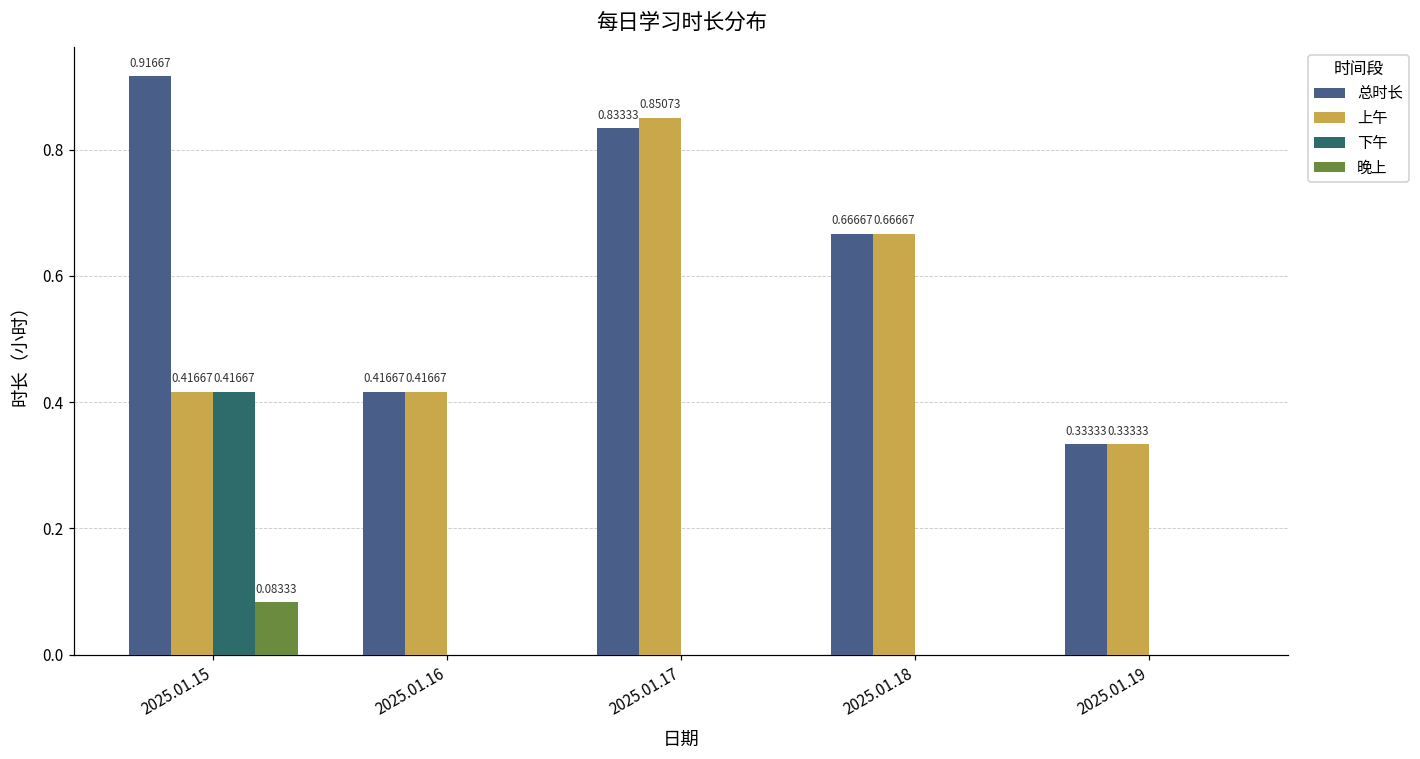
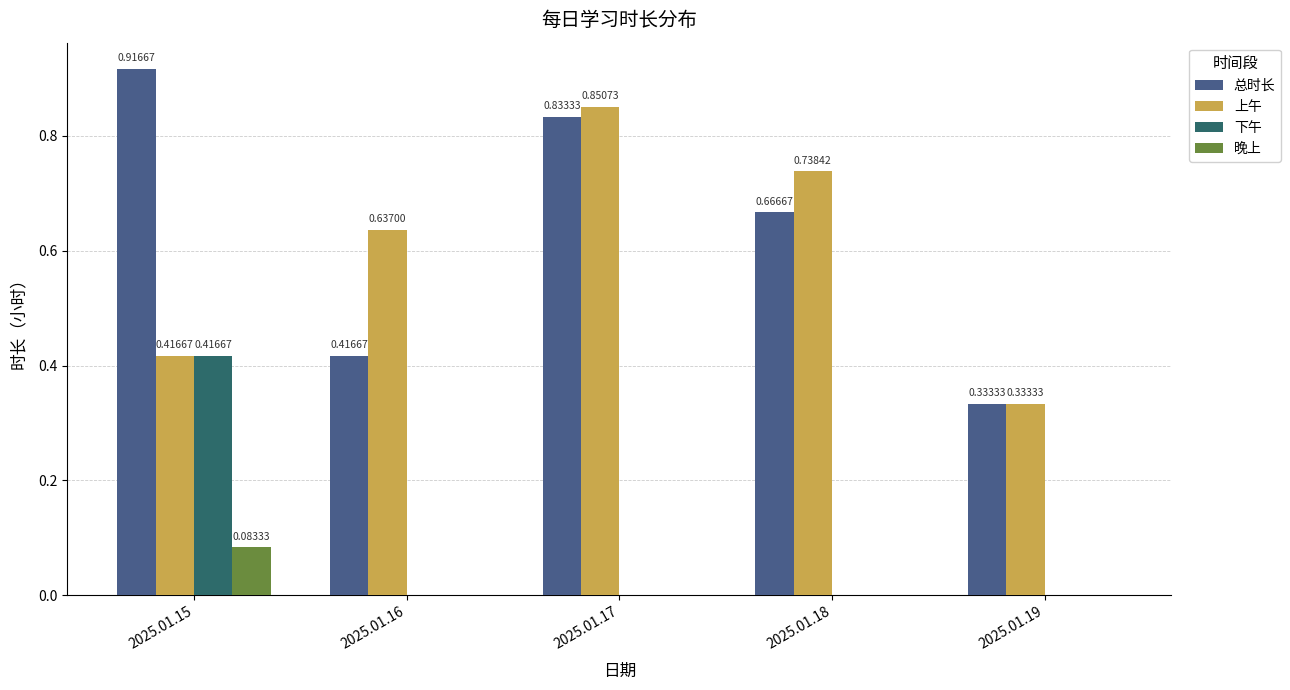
上午, 2025.01.16: 0.41667 -> 0.63700
上午, 2025.01.18: 0.66667 -> 0.73842
